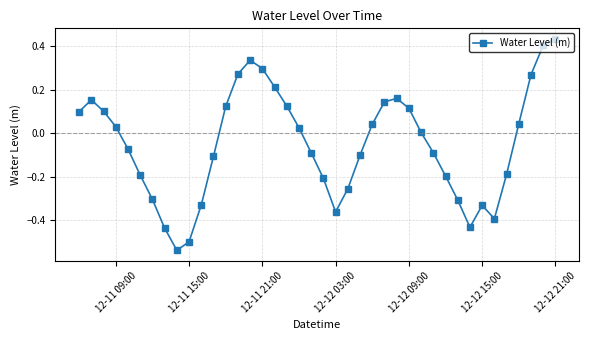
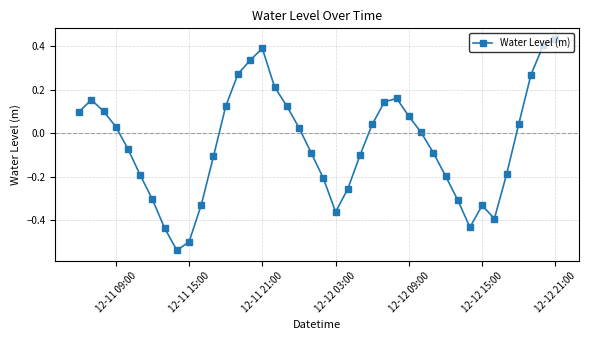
12-11 21:00: 0.30 -> 0.39
12-12 09:00: 0.11 -> 0.08
